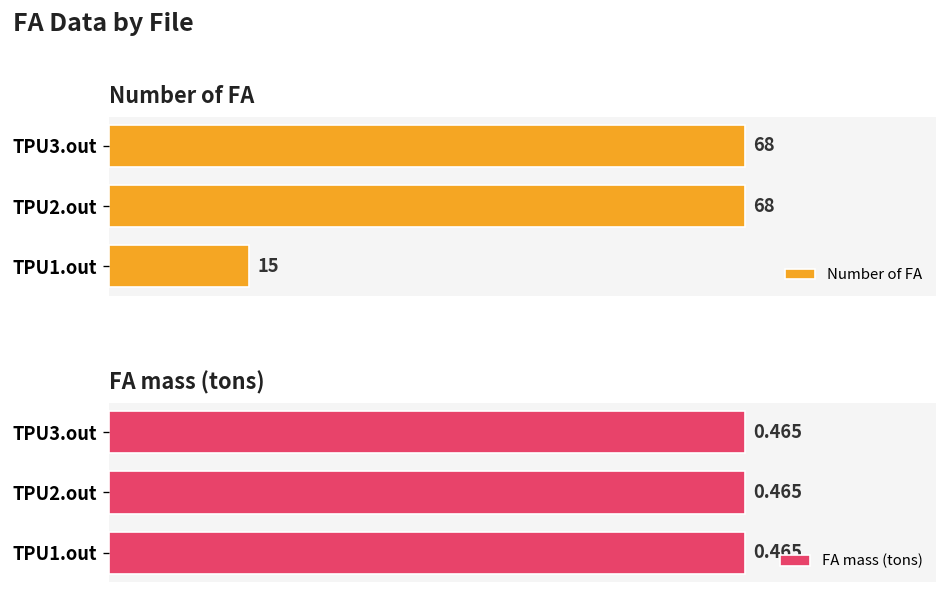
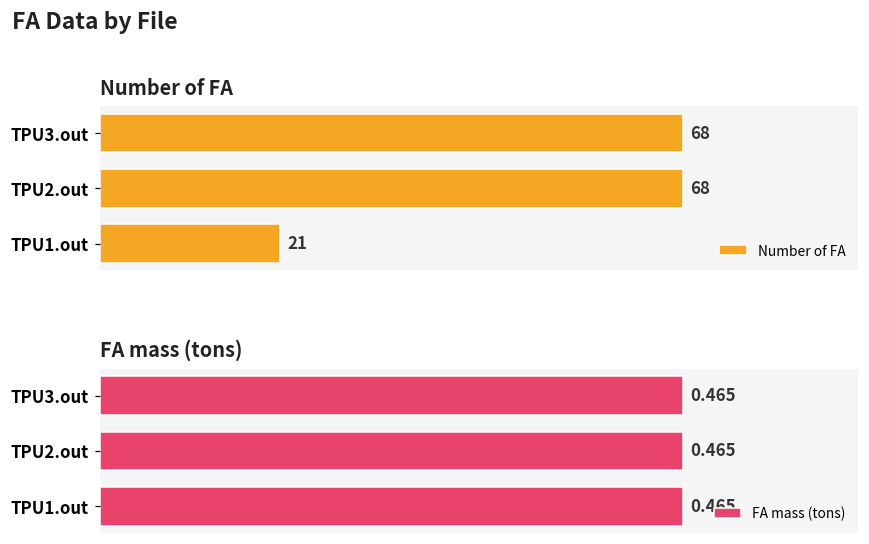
Number of FA, TPU1.out: 15 -> 21
